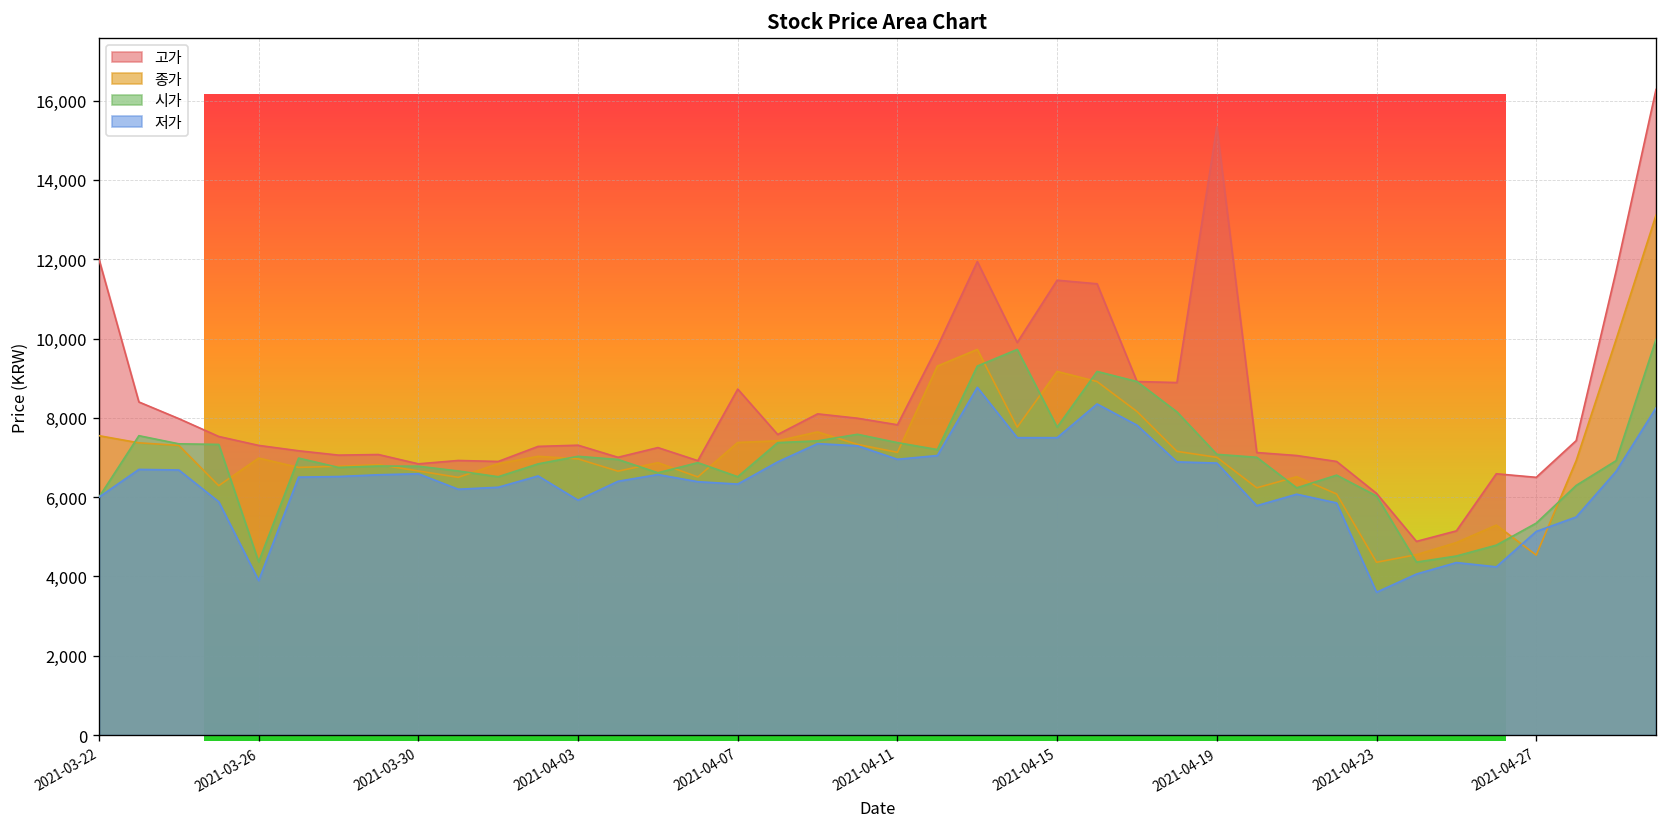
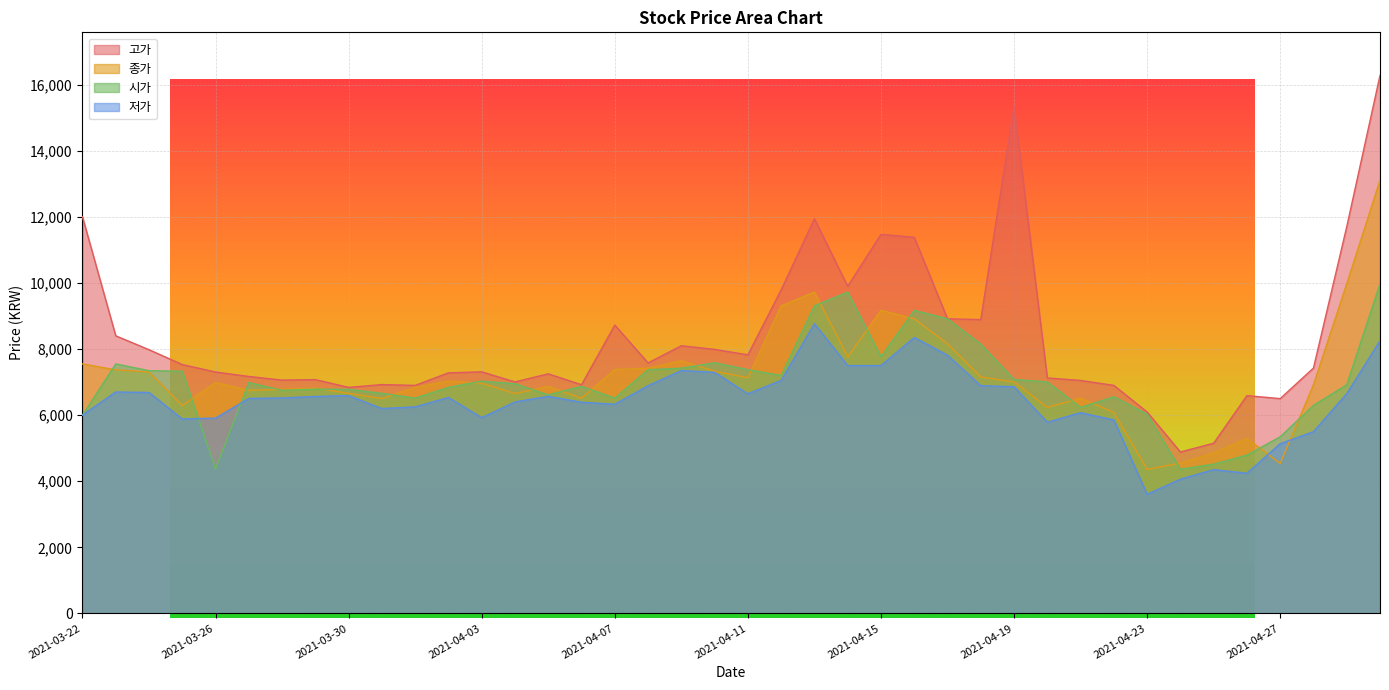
Stock Price Area Chart, 저가, 2021-03-26: 3,900 -> 5,900
Stock Price Area Chart, 저가, 2021-04-11: 7,000 -> 6,600
